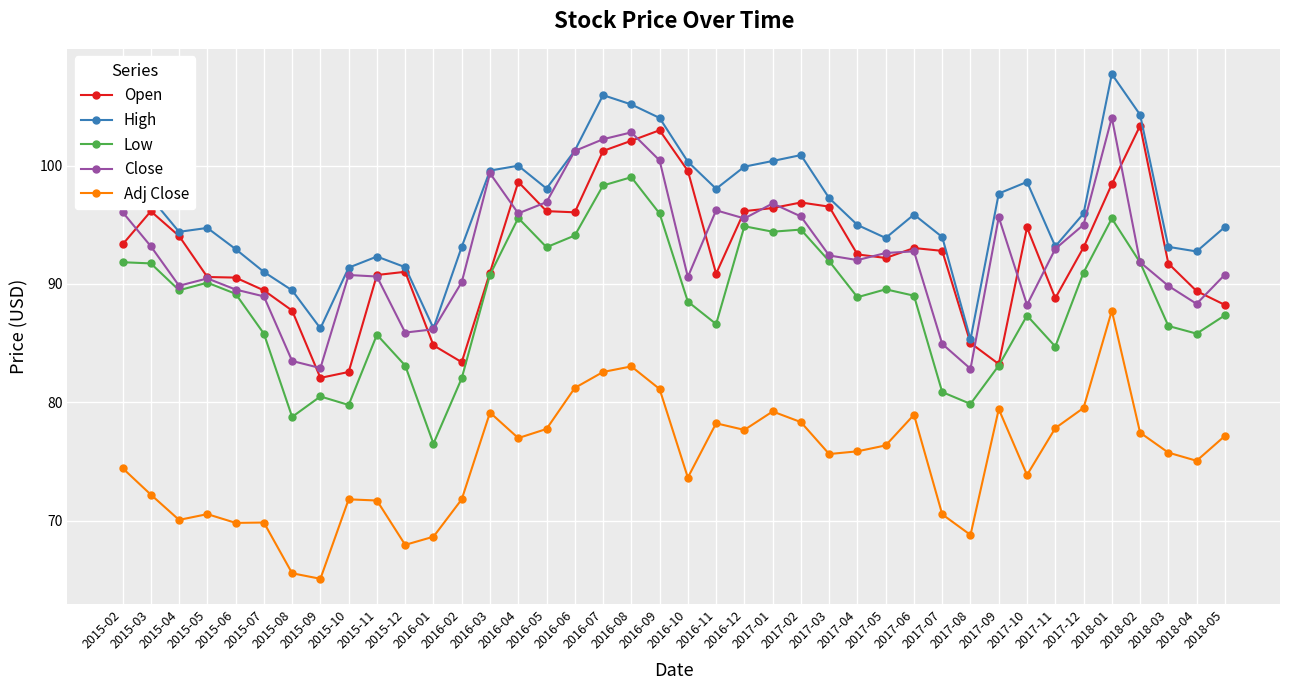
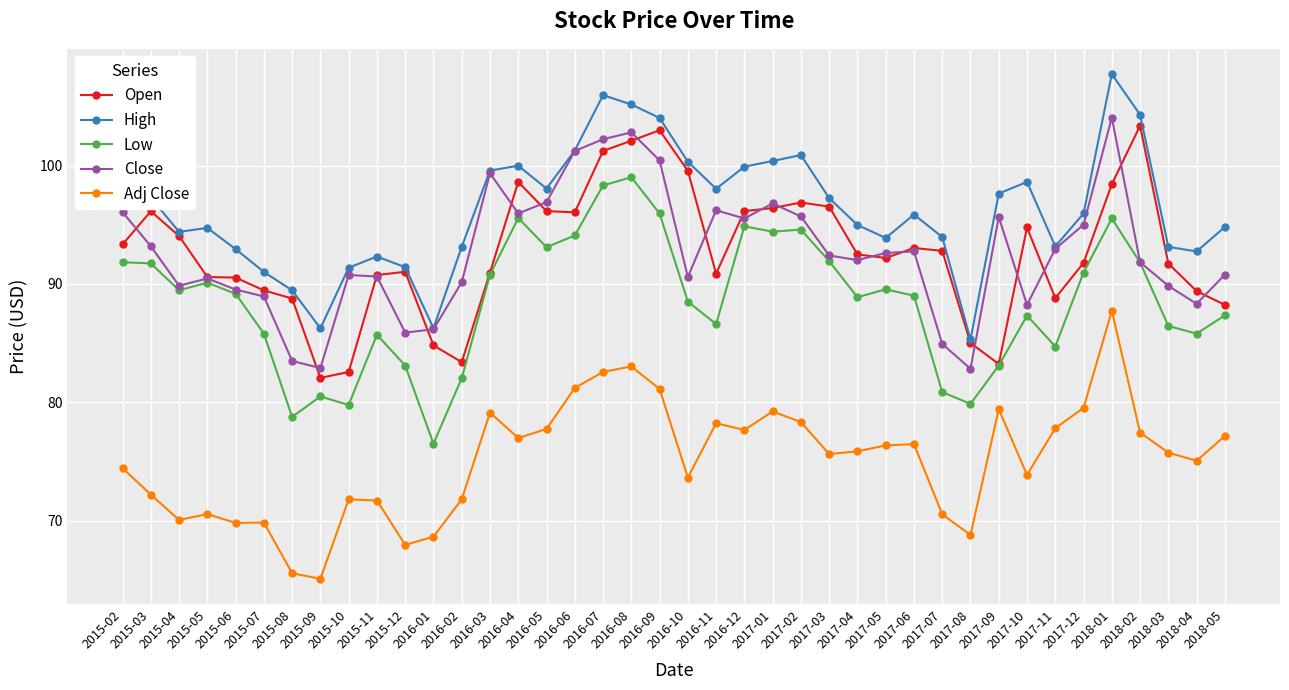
Open, 2015-08: 87.8 -> 88.8
Adj Close, 2017-06: 78.9 -> 76.5
Open, 2017-12: 93.1 -> 91.8
